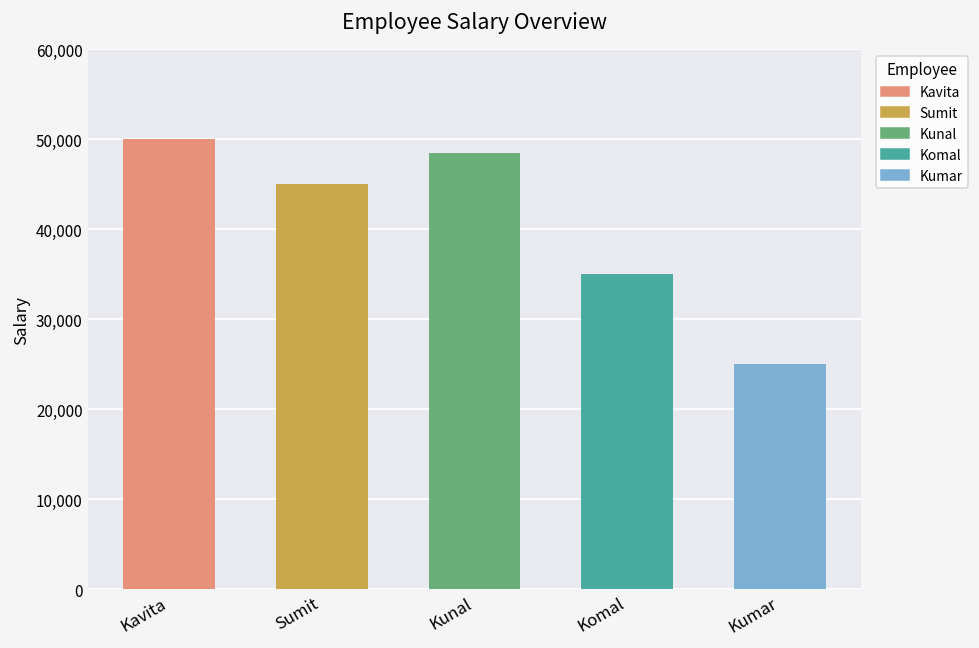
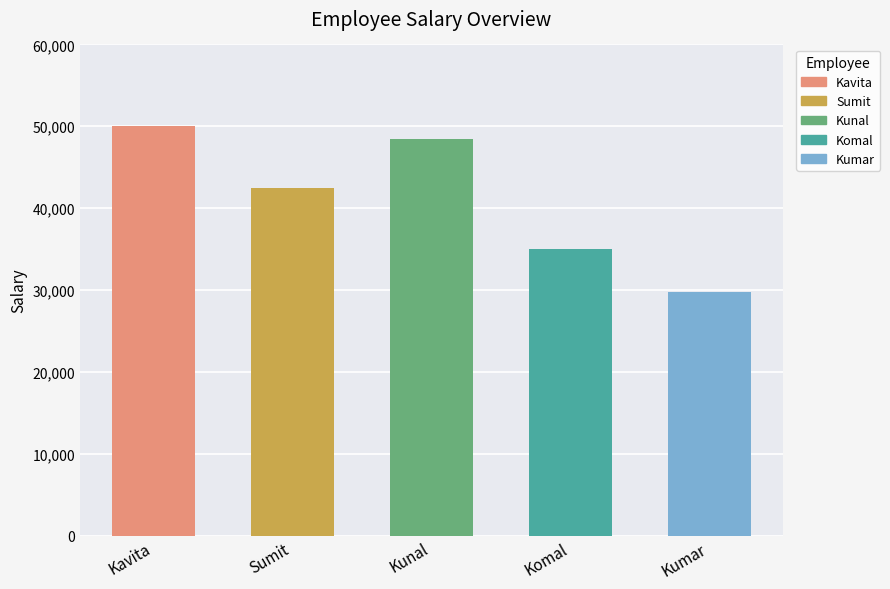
Sumit: 45,000 -> 42,000
Kumar: 25,000 -> 30,000
